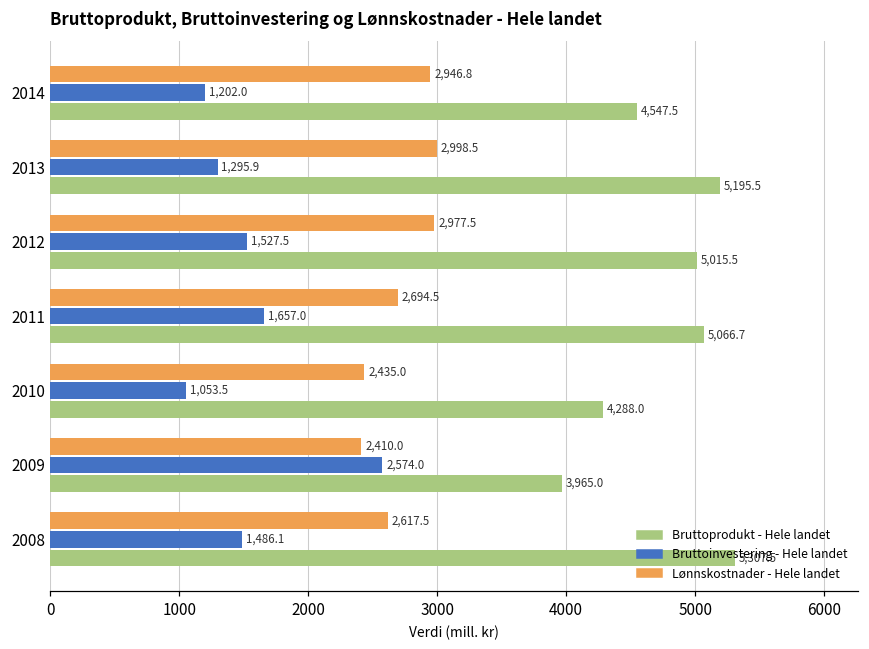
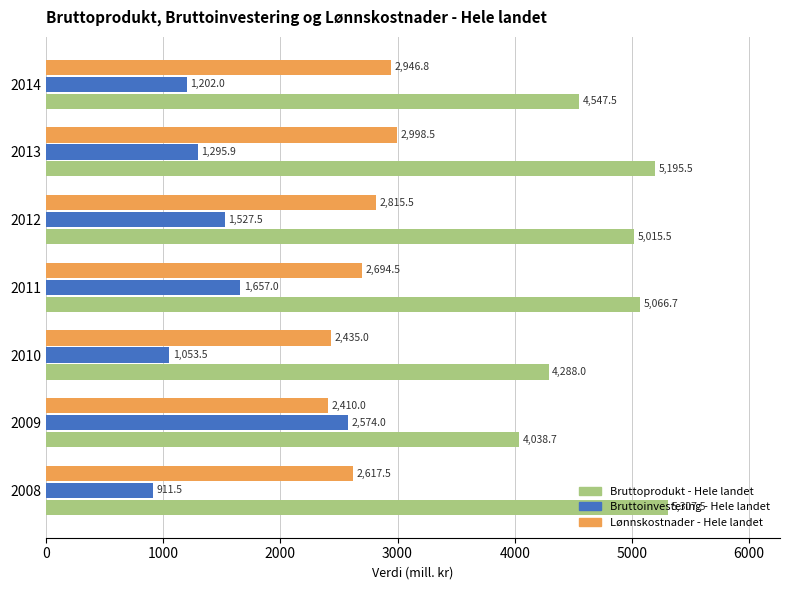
Lønnskostnader - Hele landet, 2012: 2,977.5 -> 2,815.5
Bruttoprodukt - Hele landet, 2009: 3,965.0 -> 4,038.7
Bruttoinvestering - Hele landet, 2008: 1,486.1 -> 911.5
